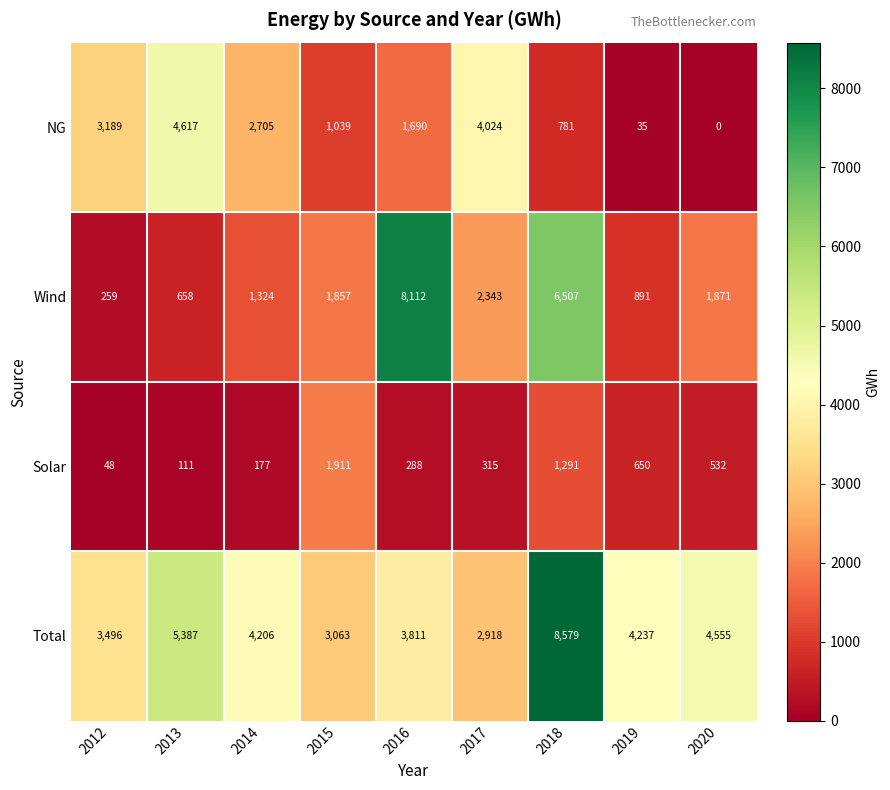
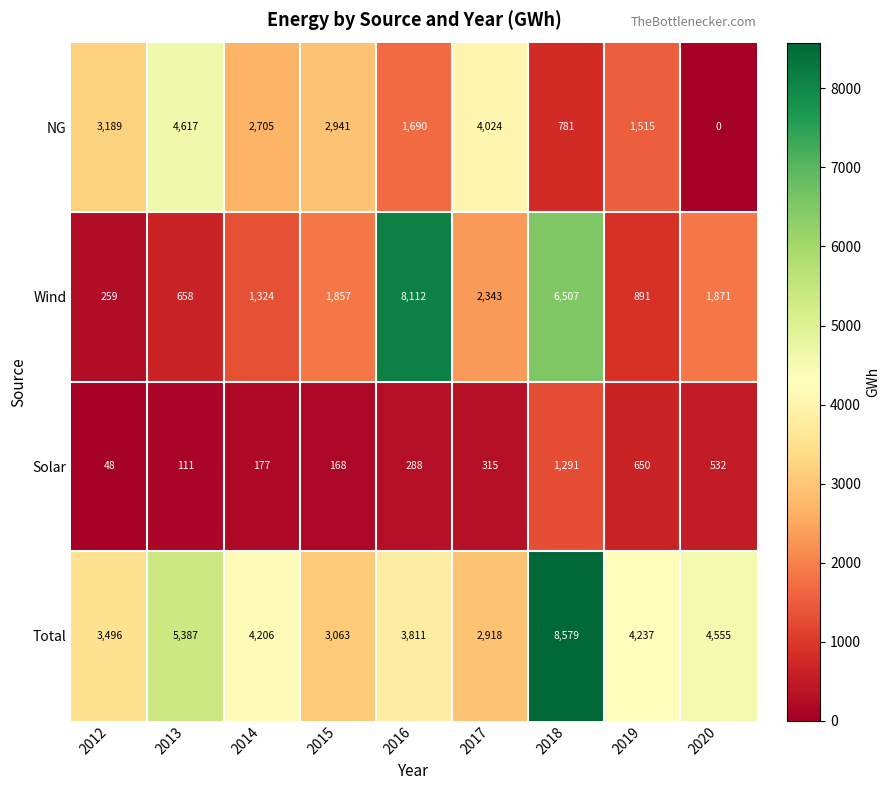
NG, 2015: 1,039 -> 2,941
NG, 2019: 35 -> 1,515
Solar, 2015: 1,911 -> 168
